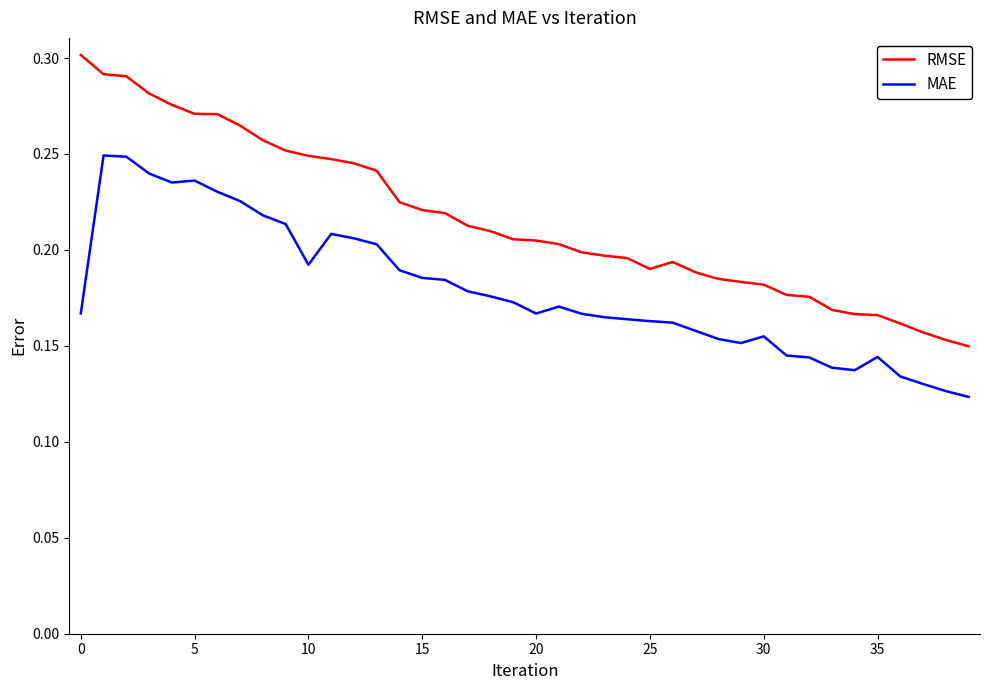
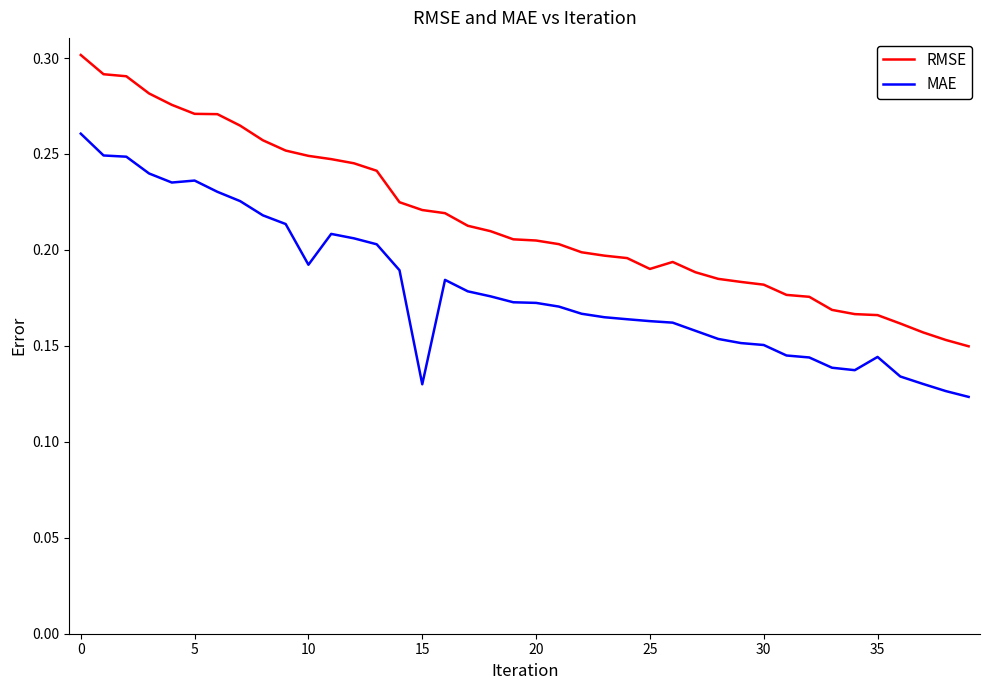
MAE, 0: 0.167 -> 0.261
MAE, 15: 0.185 -> 0.130
MAE, 20: 0.167 -> 0.172
MAE, 30: 0.155 -> 0.150
